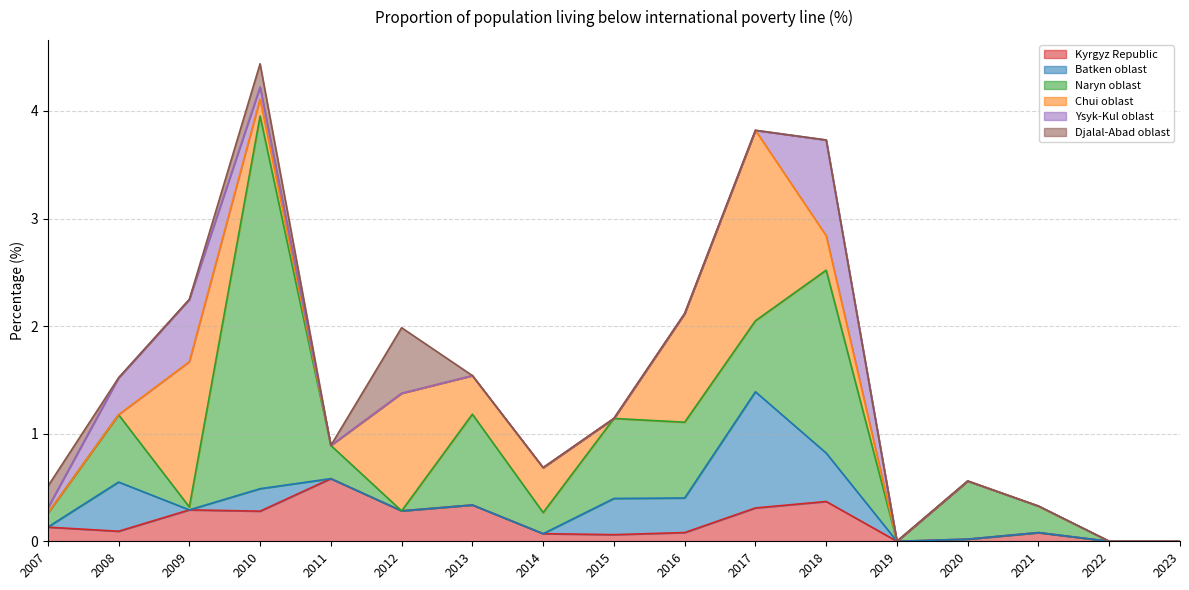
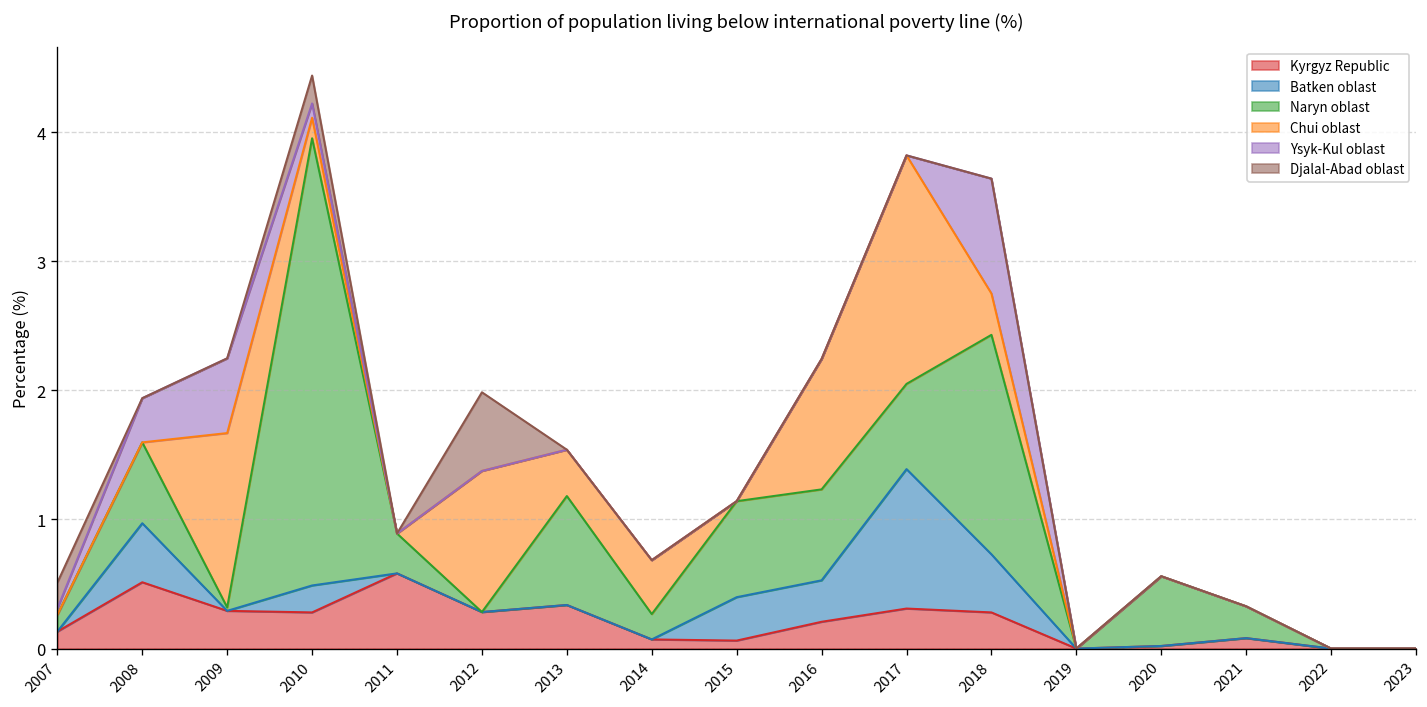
Kyrgyz Republic, 2008: 0.09 -> 0.51
Kyrgyz Republic, 2016: 0.08 -> 0.21
Kyrgyz Republic, 2018: 0.37 -> 0.28
